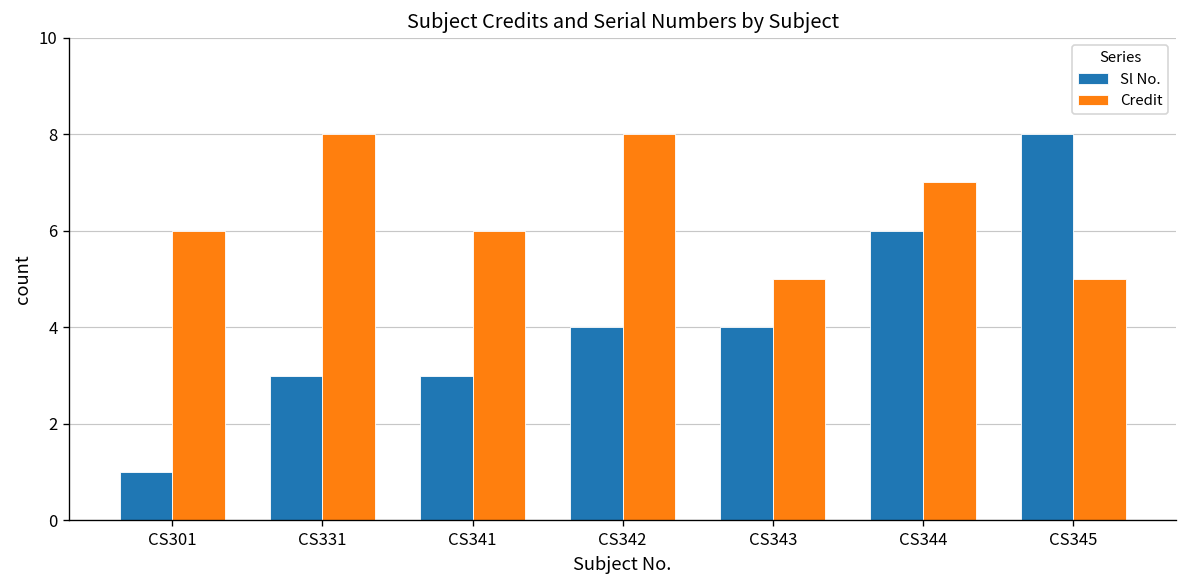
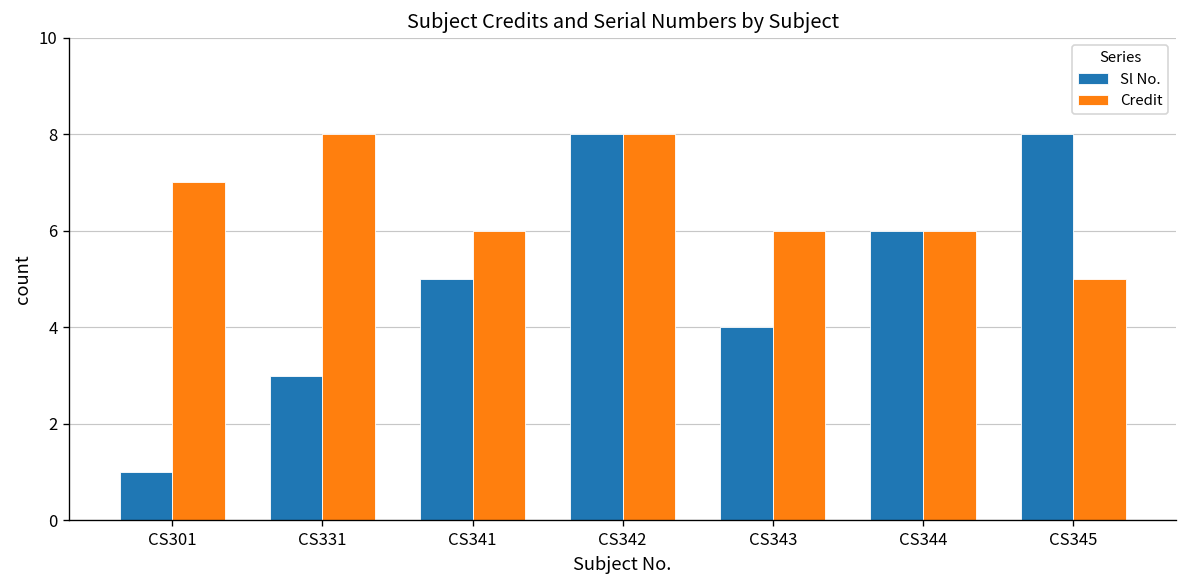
Credit, CS301: 6 -> 7
Sl No., CS341: 3 -> 5
Sl No., CS342: 4 -> 8
Credit, CS343: 5 -> 6
Credit, CS344: 7 -> 6
